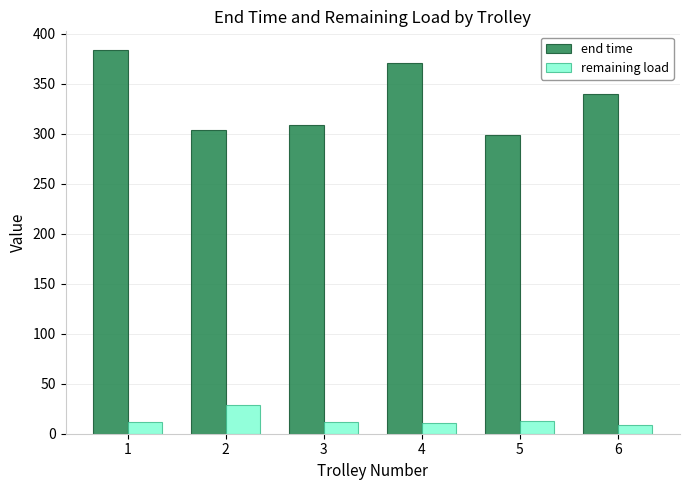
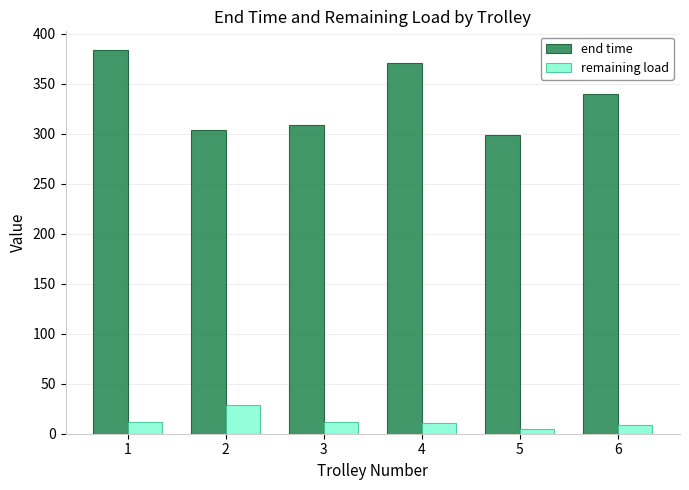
remaining load, 5: 13 -> 5
